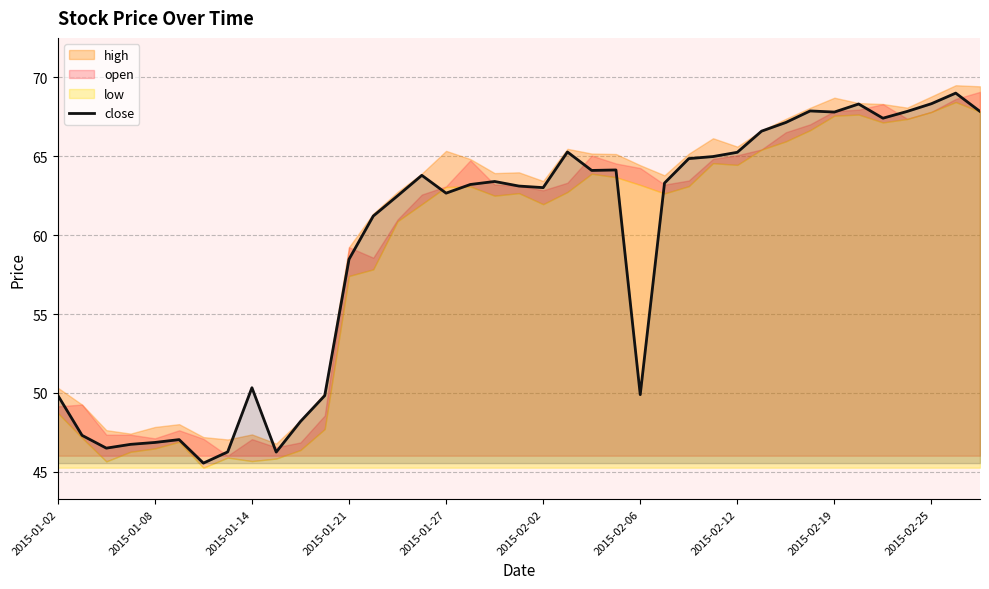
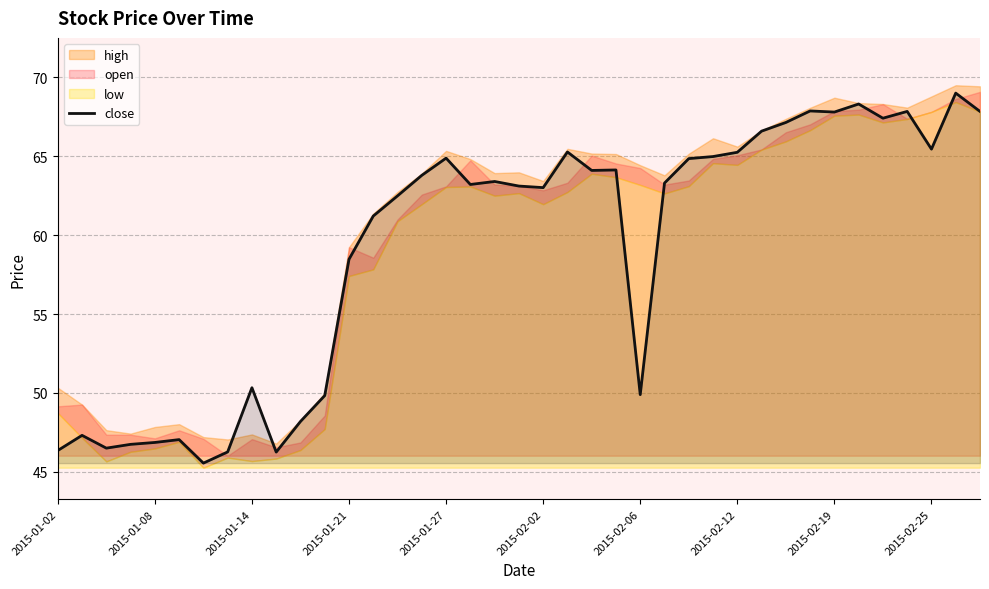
close, 2015-01-02: 49.9 -> 46.4
close, 2015-01-27: 62.7 -> 64.9
close, 2015-02-25: 68.3 -> 65.5
